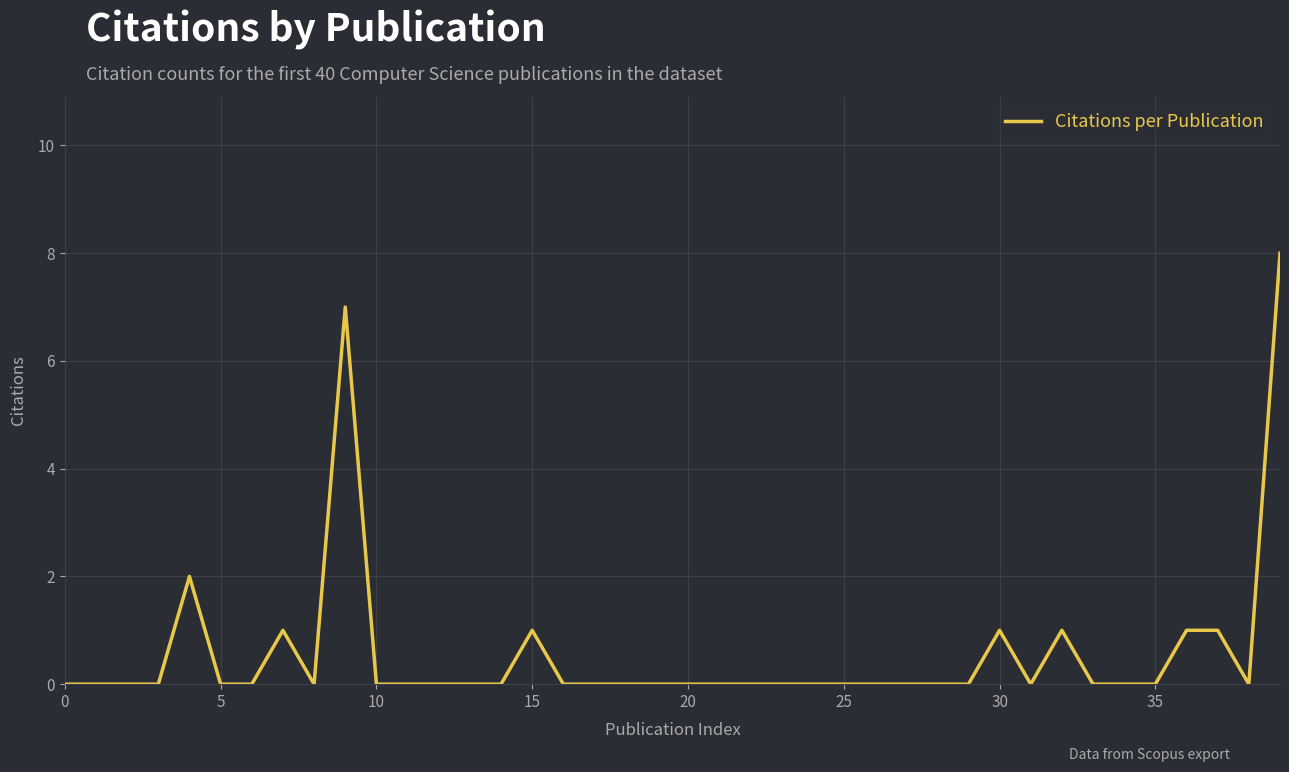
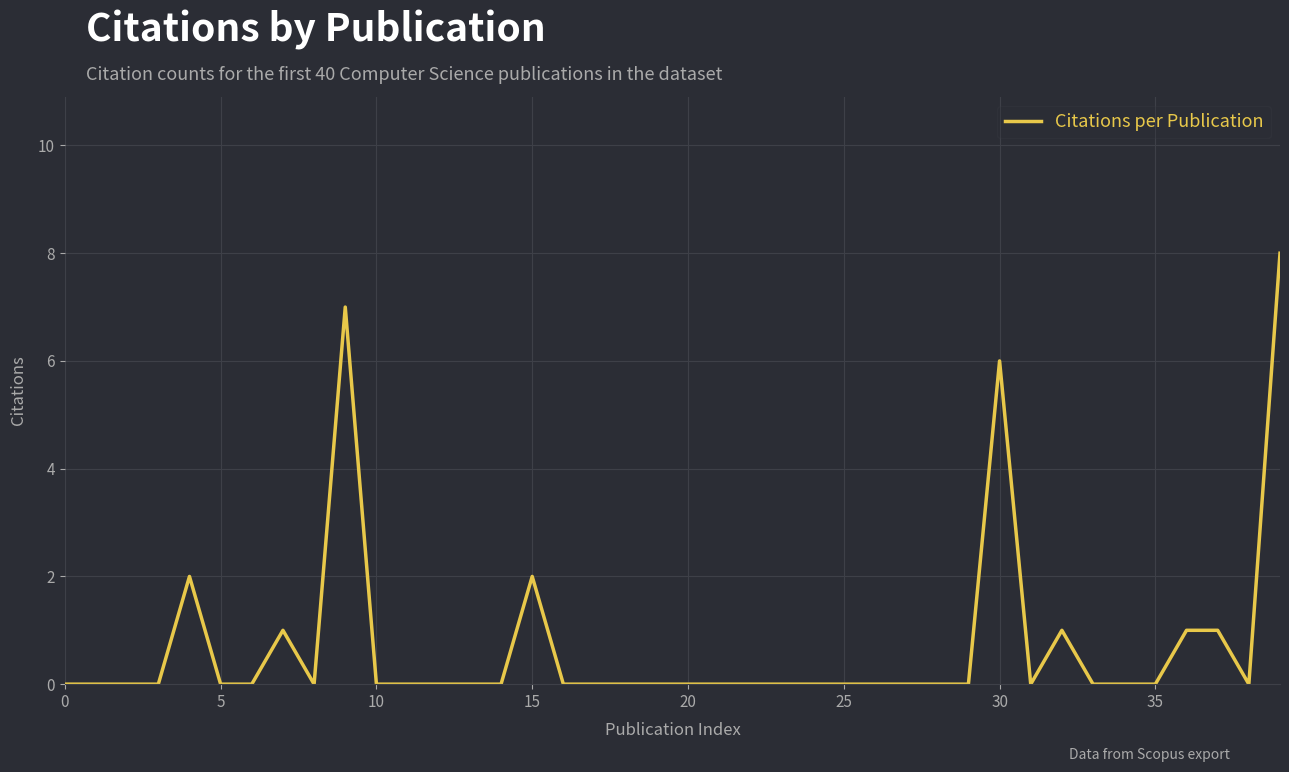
15: 1 -> 2
30: 1 -> 6
